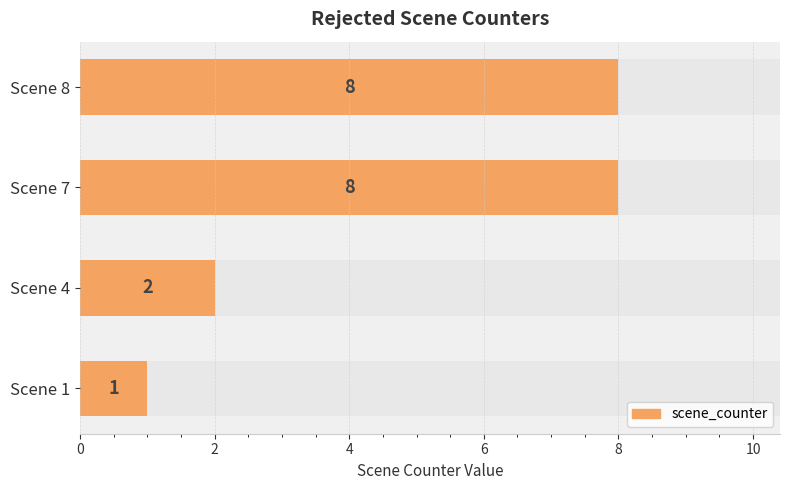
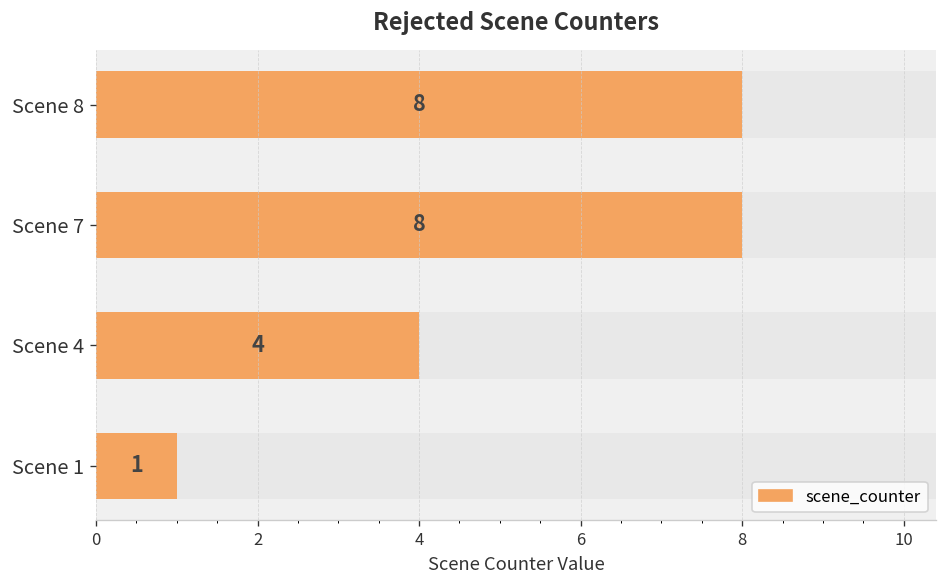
scene_counter, Scene 4: 2 -> 4
